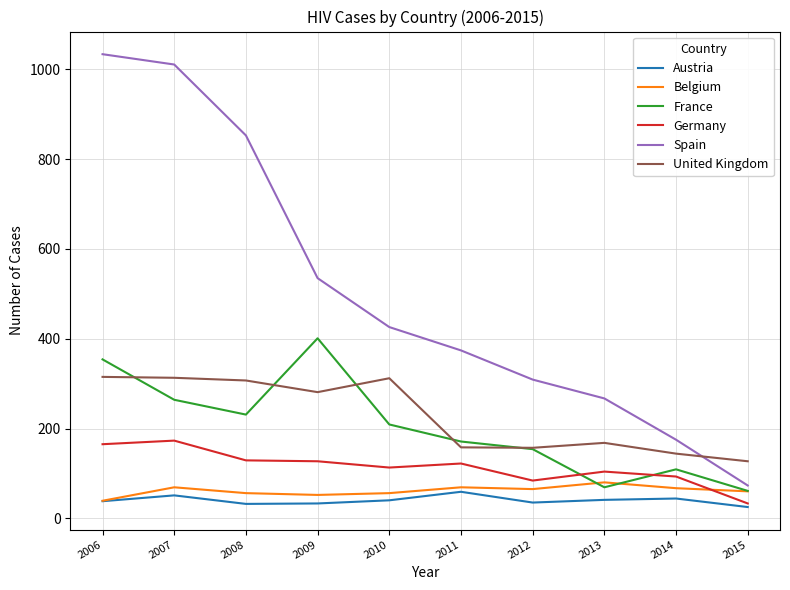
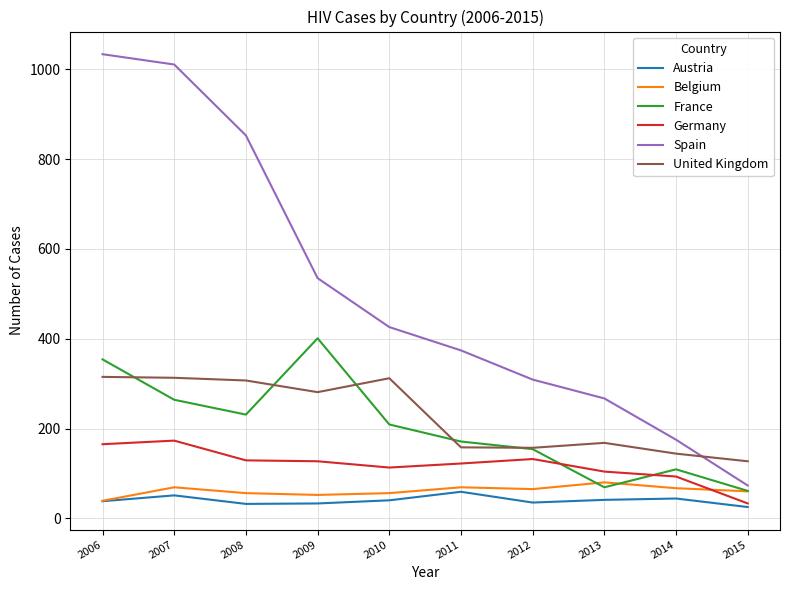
Germany, 2012: 80 -> 130
